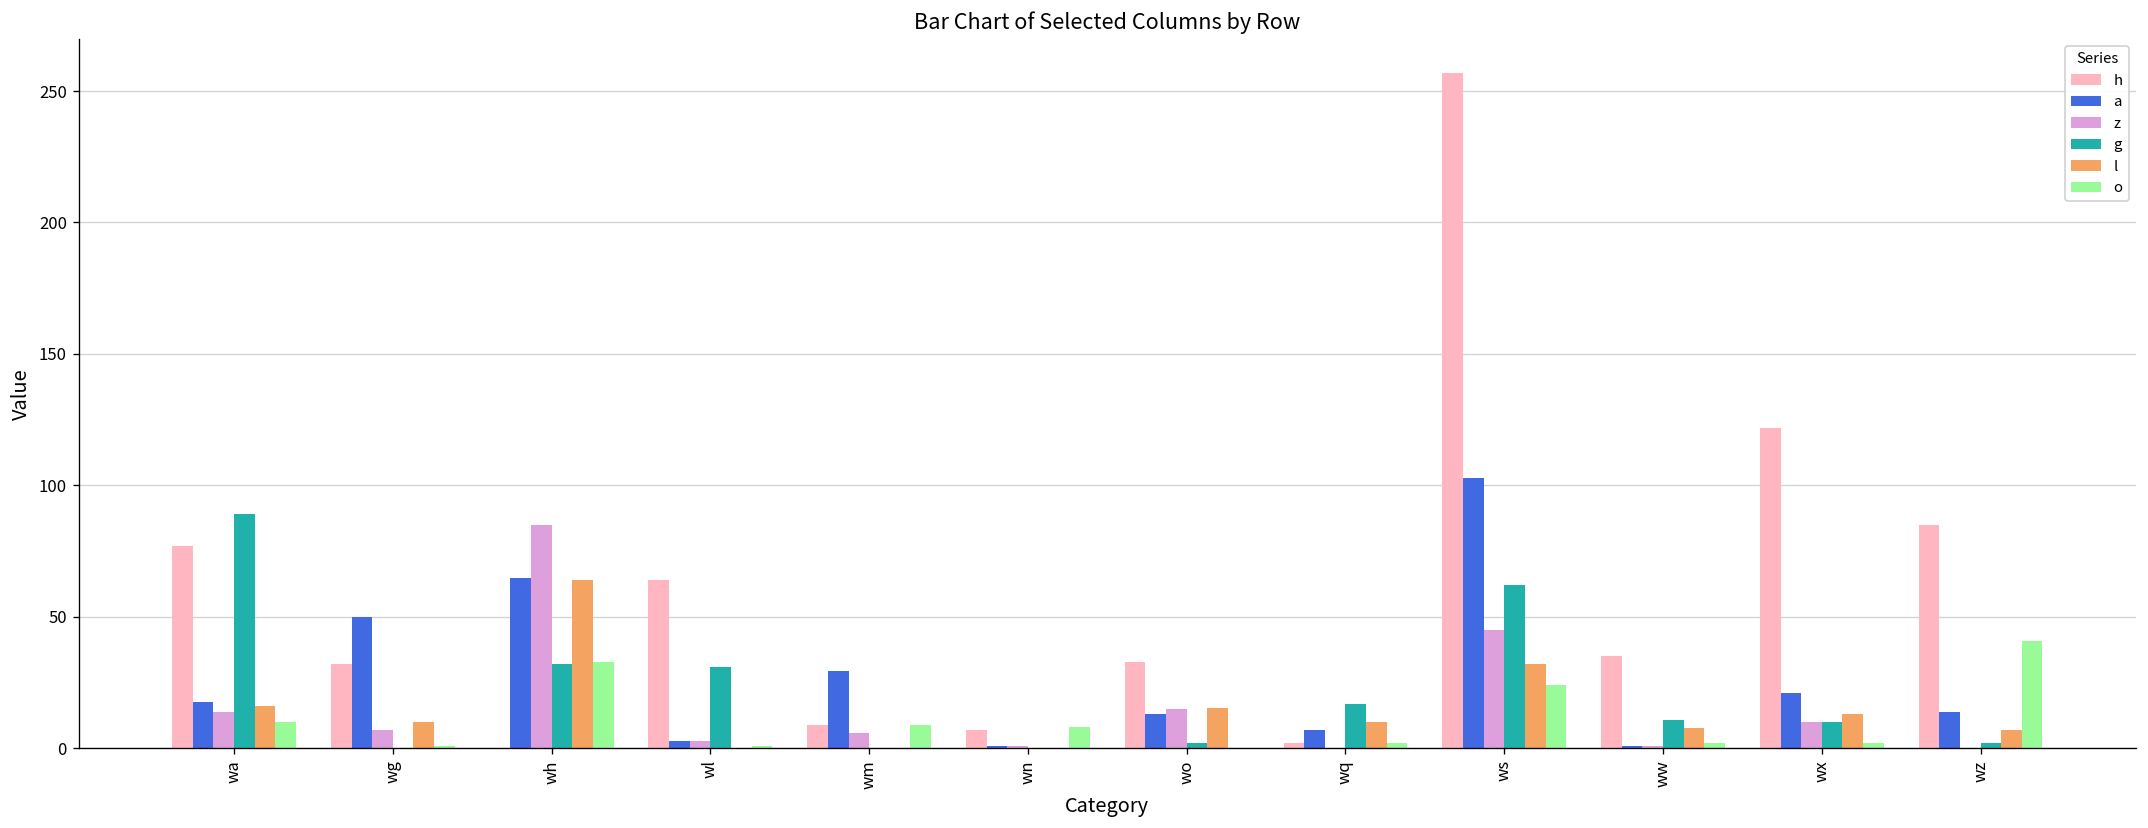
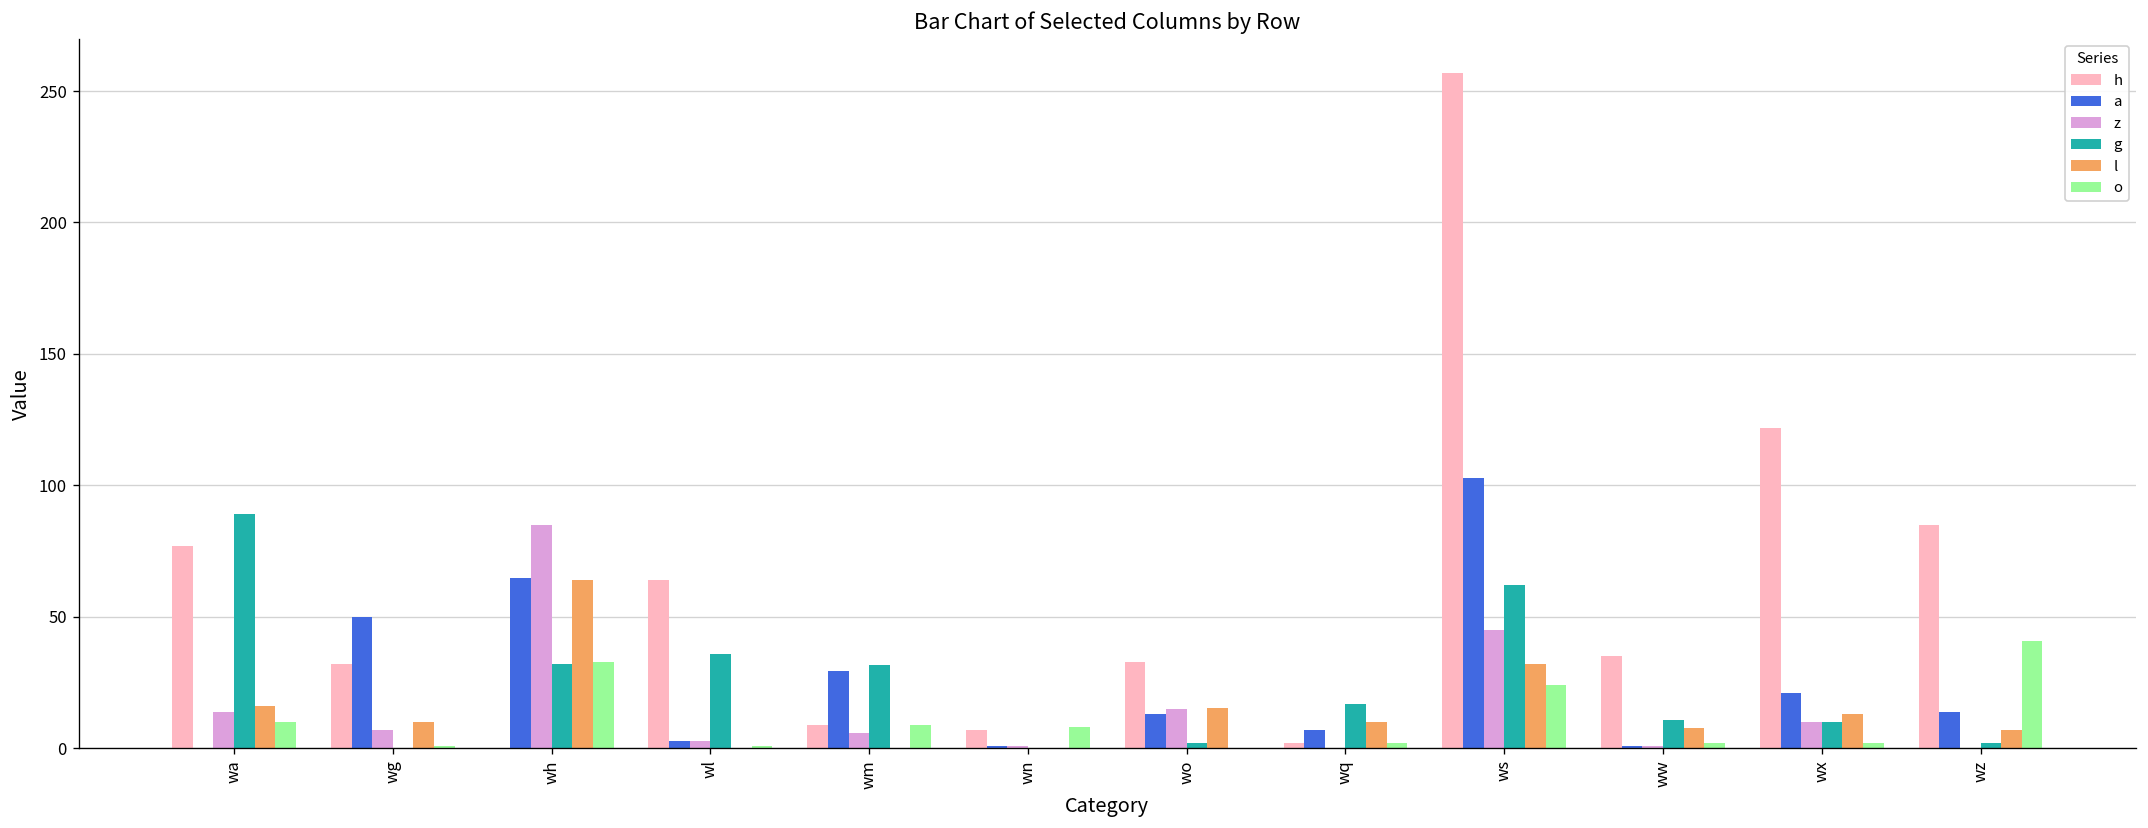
a, wa: 18 -> 0
g, wl: 31 -> 36
g, wm: 0 -> 32
